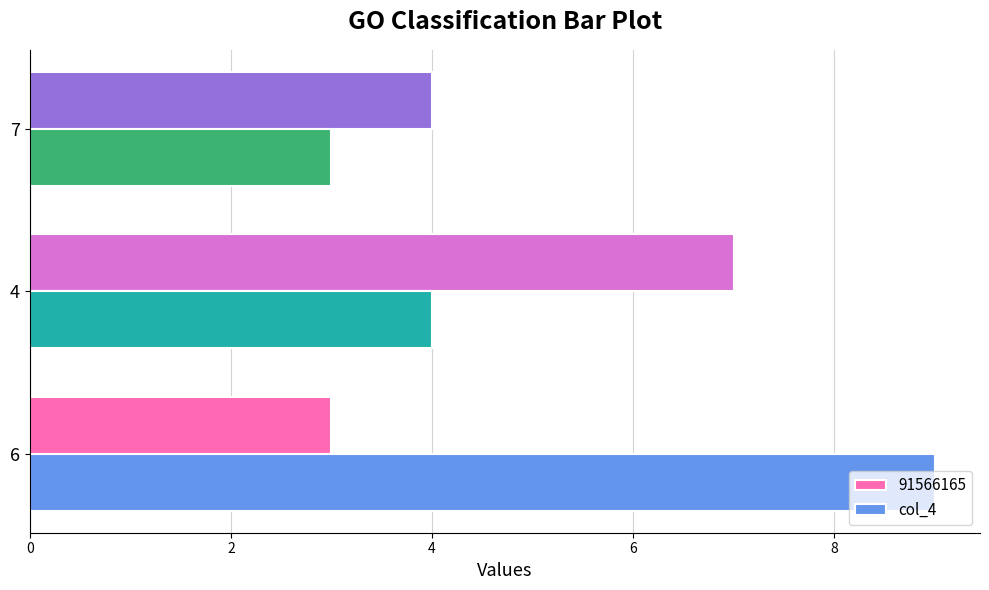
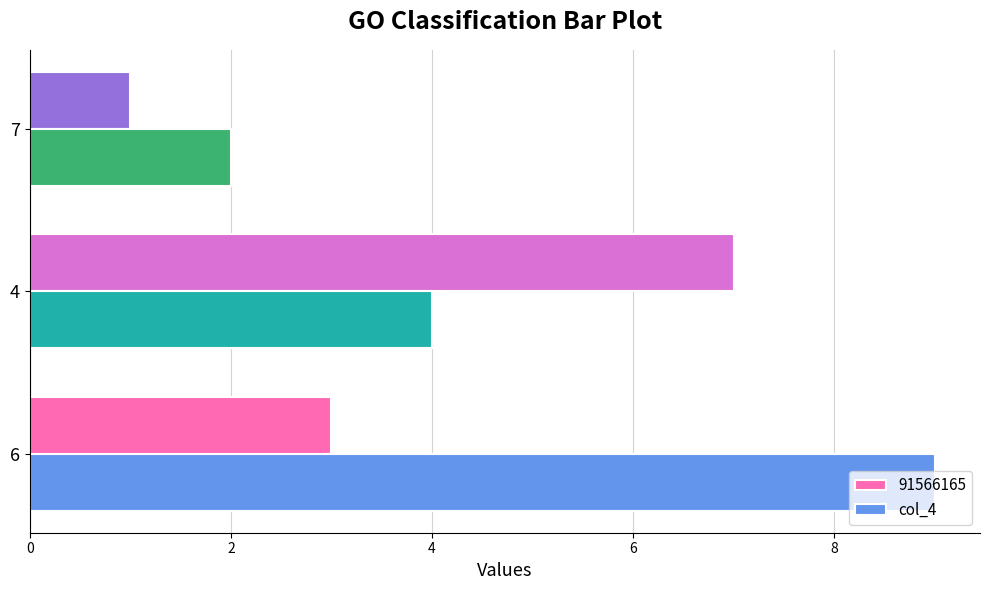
91566165, 7: 4 -> 1
col_4, 7: 3 -> 2
